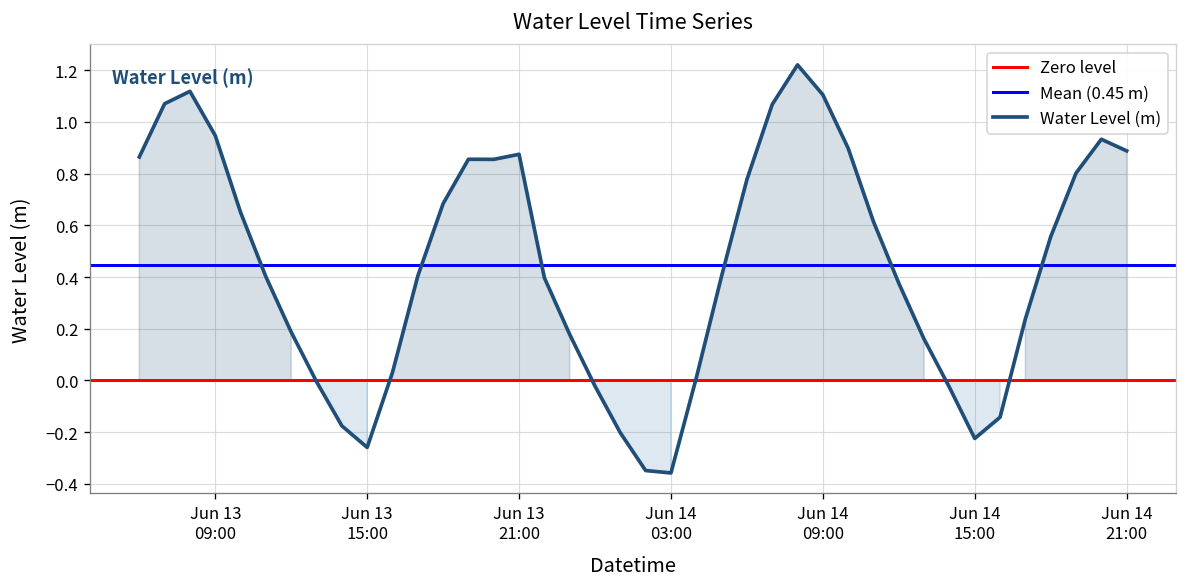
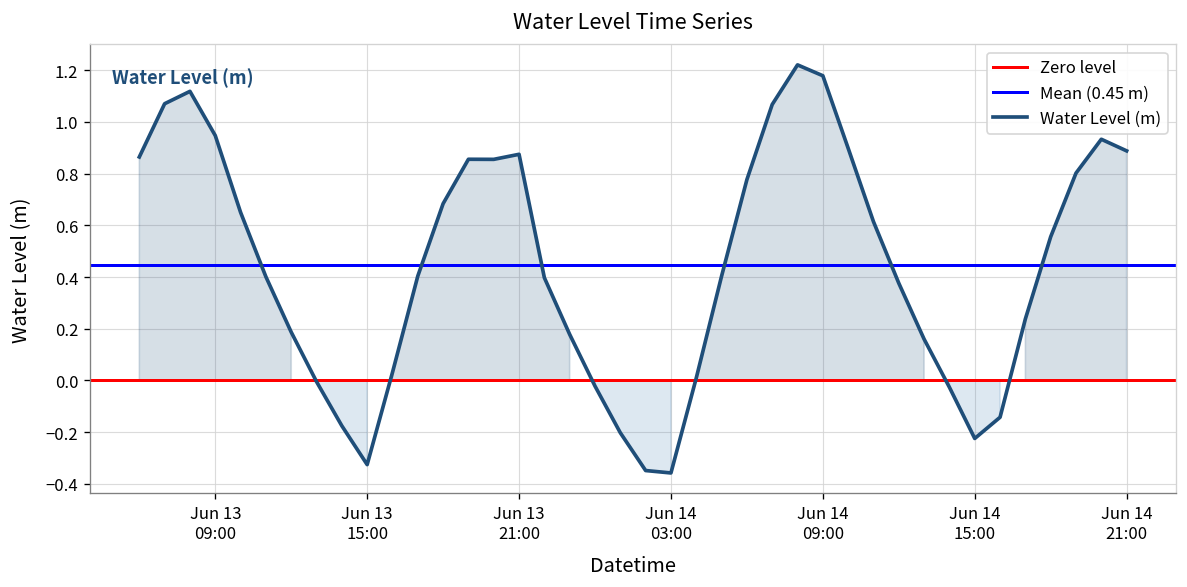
Jun 13 15:00: -0.26 -> -0.33
Jun 14 09:00: 1.11 -> 1.18
